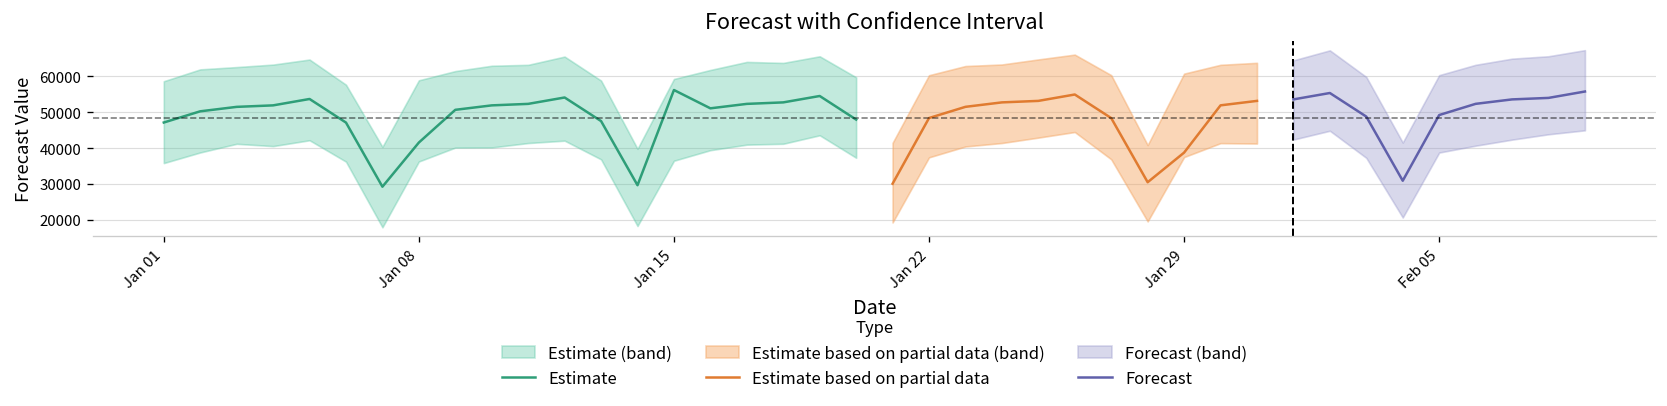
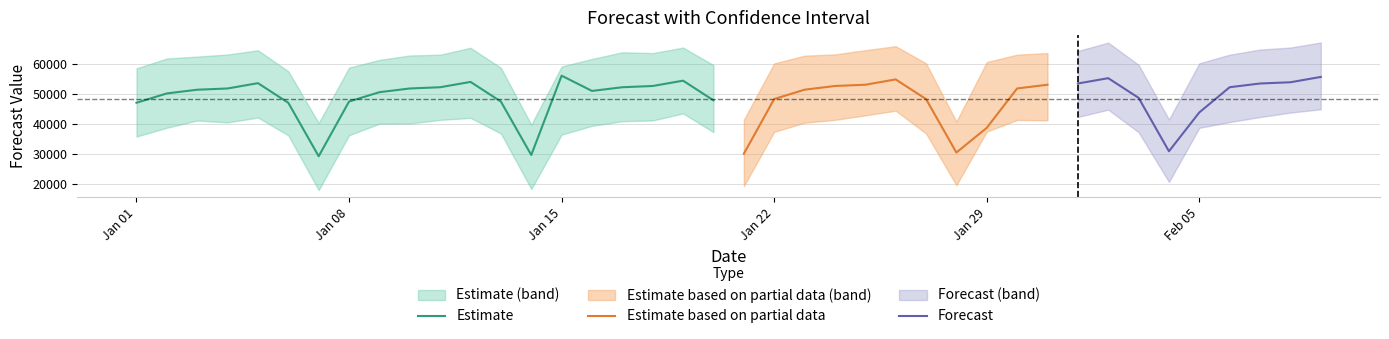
Estimate, Jan 08: 42000 -> 48000
Forecast, Feb 05: 49000 -> 44000
